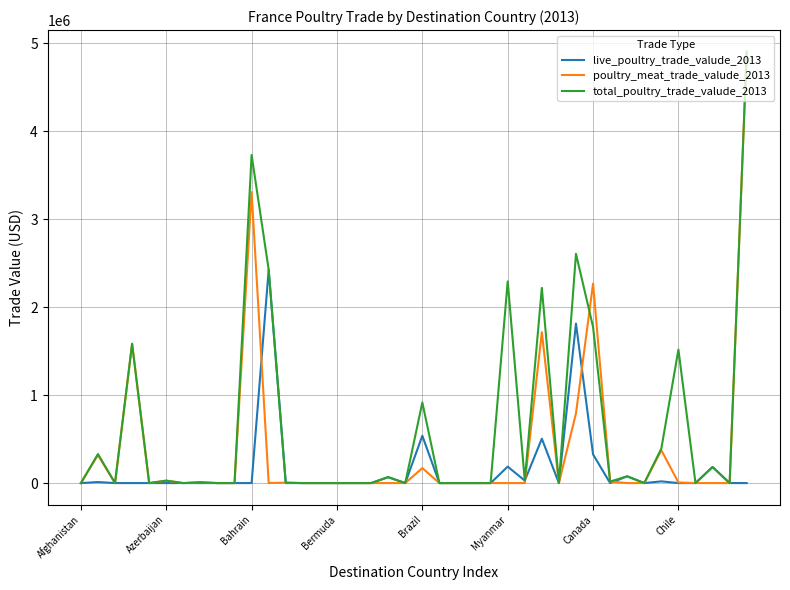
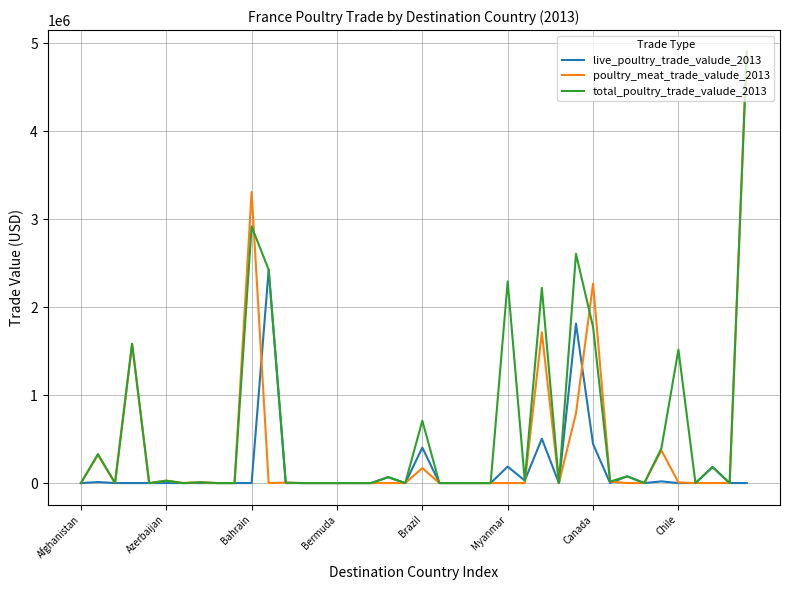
total_poultry_trade_valude_2013, Bahrain: 3700000 -> 2900000
live_poultry_trade_valude_2013, Brazil: 500000 -> 400000
total_poultry_trade_valude_2013, Brazil: 900000 -> 700000
live_poultry_trade_valude_2013, Canada: 300000 -> 400000
